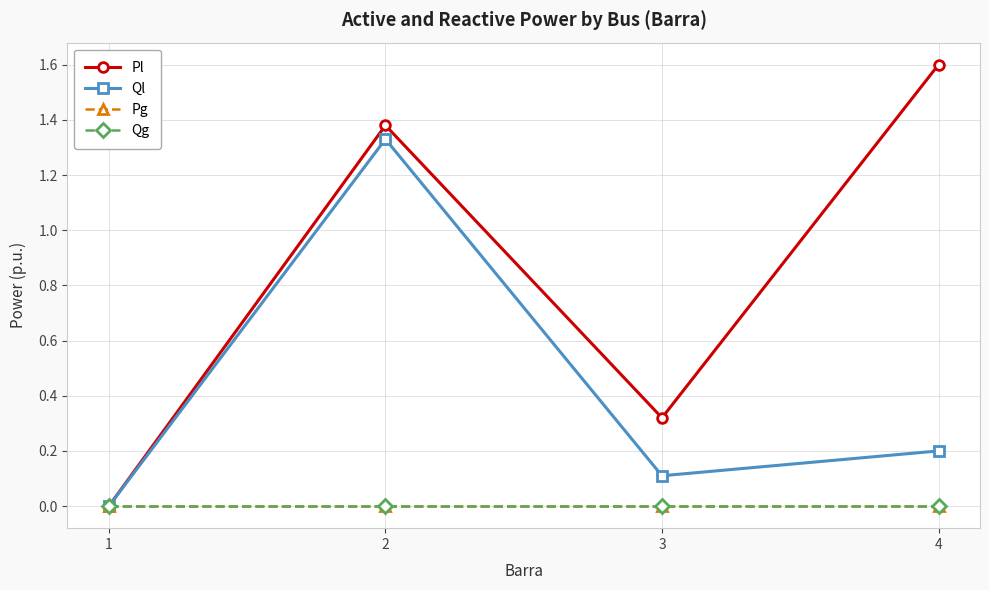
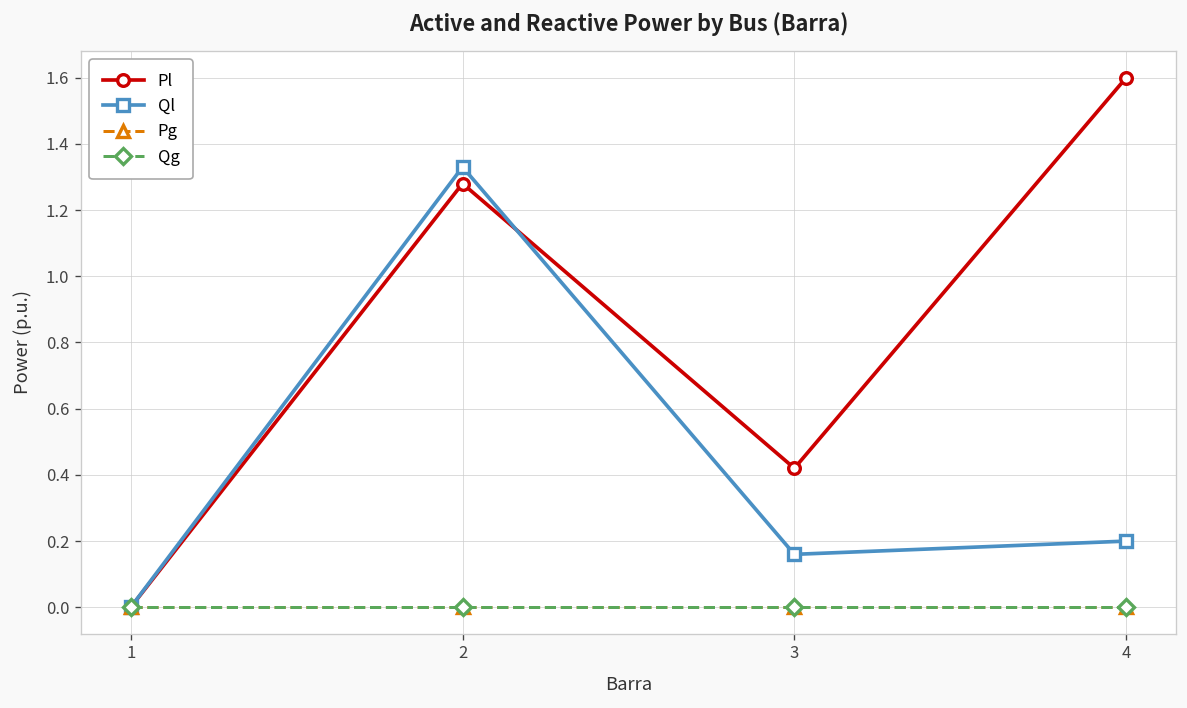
Pl, 2: 1.38 -> 1.28
Pl, 3: 0.32 -> 0.42
Ql, 3: 0.11 -> 0.16
